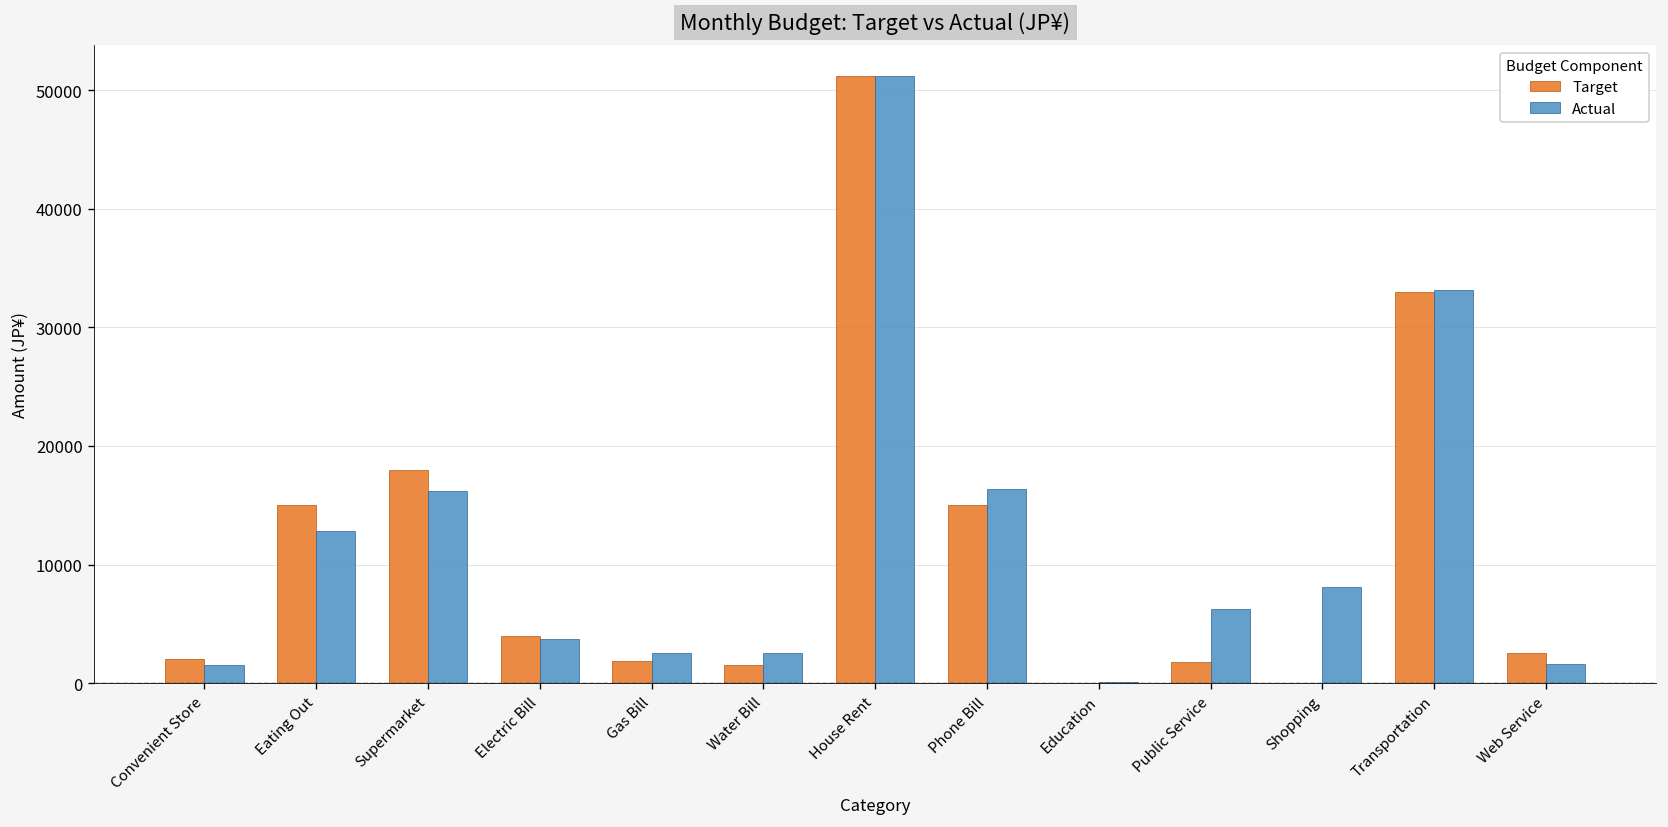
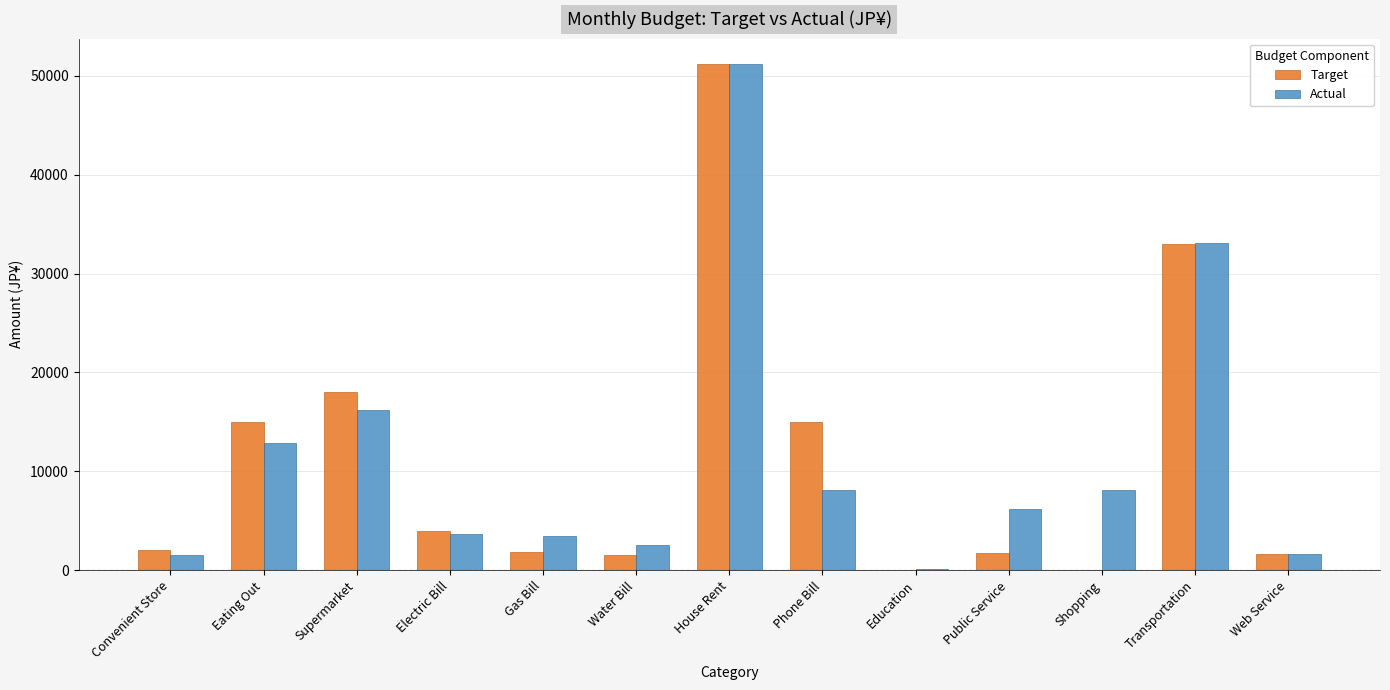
Actual, Gas Bill: 2500 -> 3500
Actual, Phone Bill: 16000 -> 8000
Target, Web Service: 3000 -> 2000
